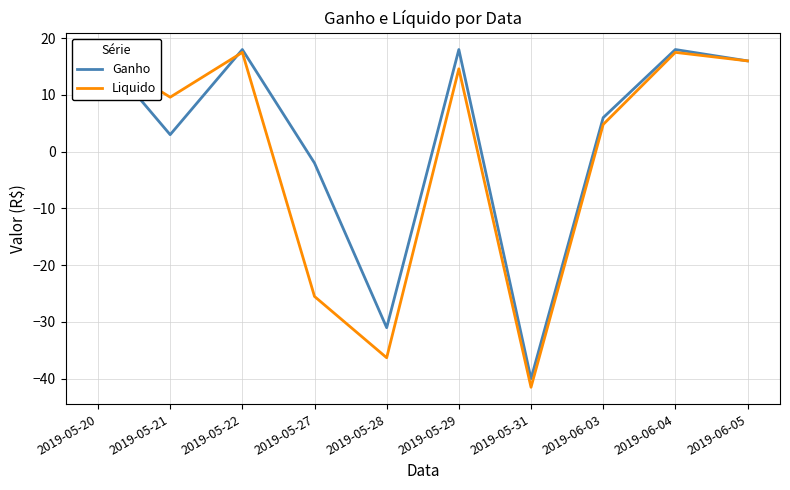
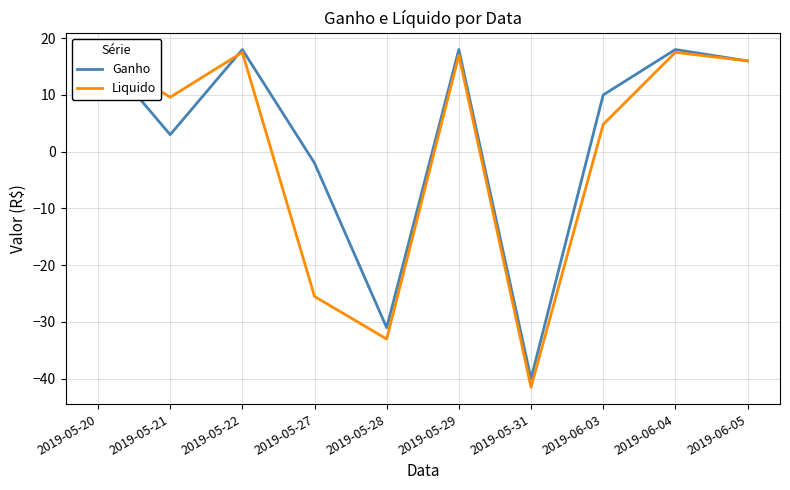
Liquido, 2019-05-28: -36 -> -33
Liquido, 2019-05-29: 15 -> 17
Ganho, 2019-06-03: 6 -> 10
